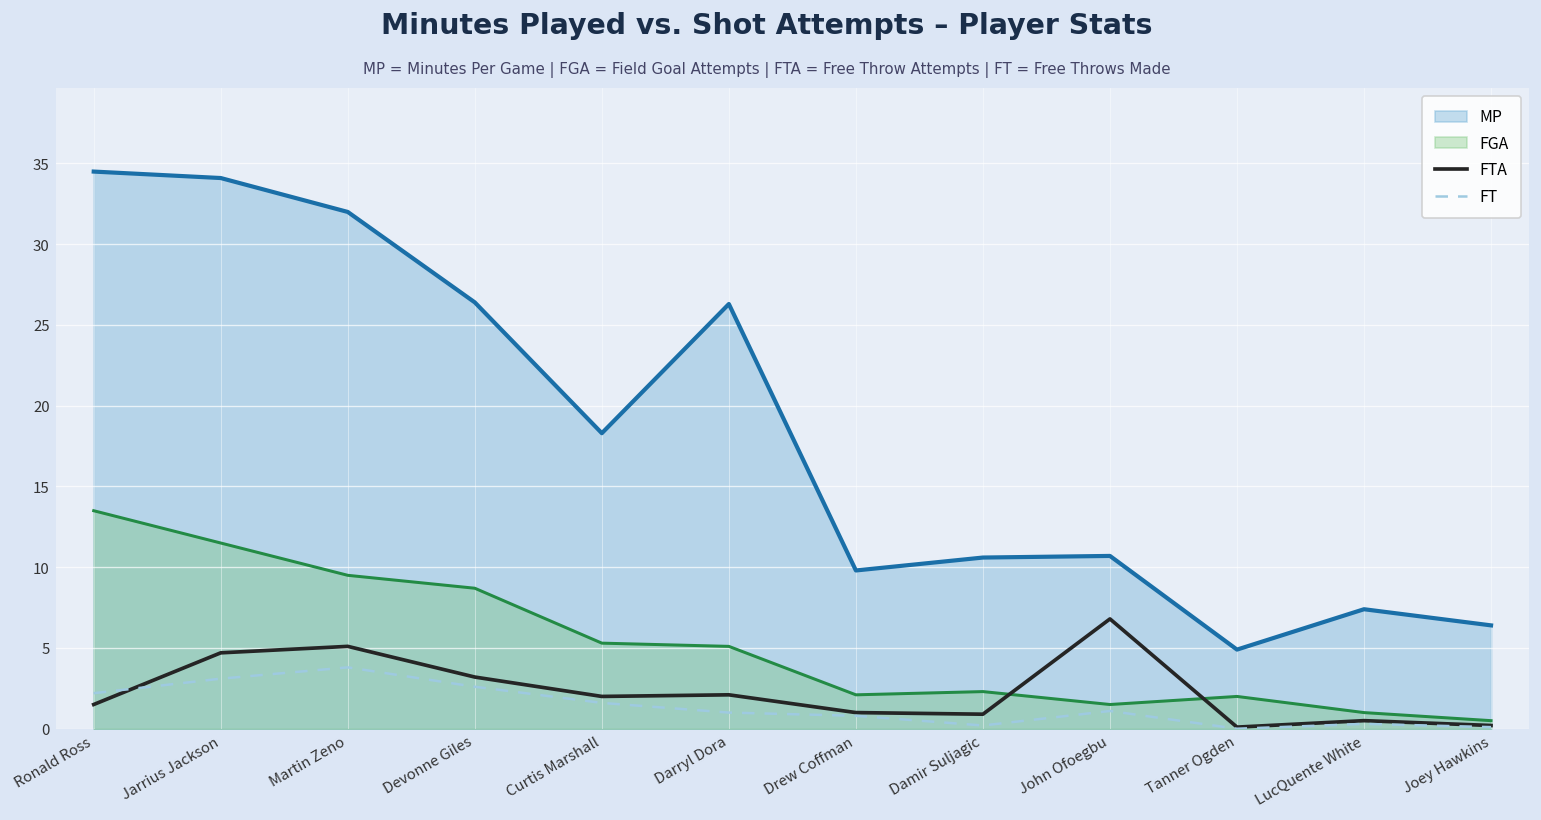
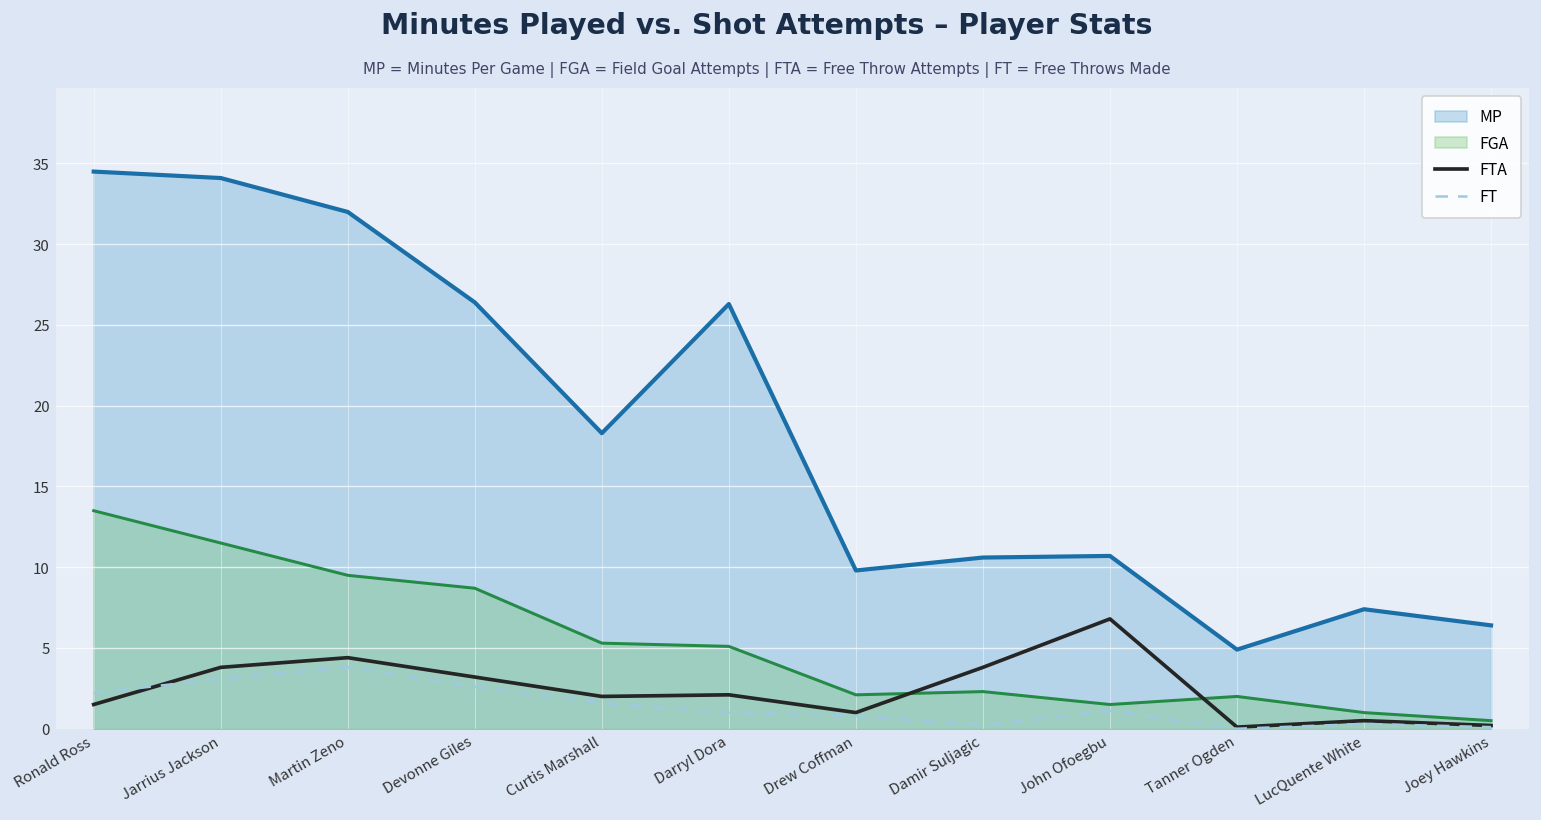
FTA, Jarrius Jackson: 4.7 -> 3.8
FTA, Martin Zeno: 5.1 -> 4.4
FTA, Damir Suljagic: 0.9 -> 3.8
